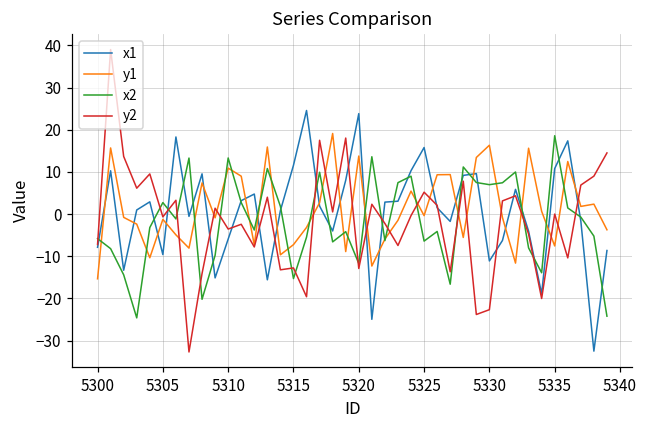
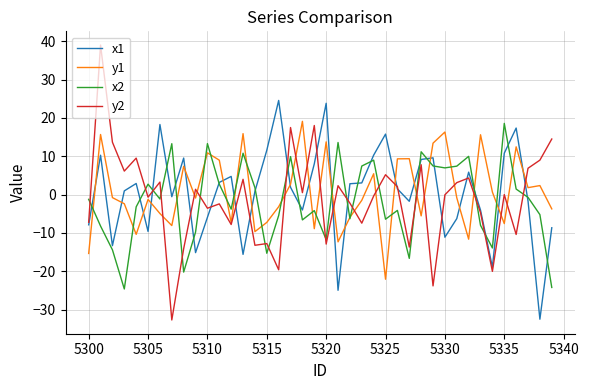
x2, 5300: -6 -> -1
y1, 5325: 0 -> -22
y2, 5330: -23 -> 0
